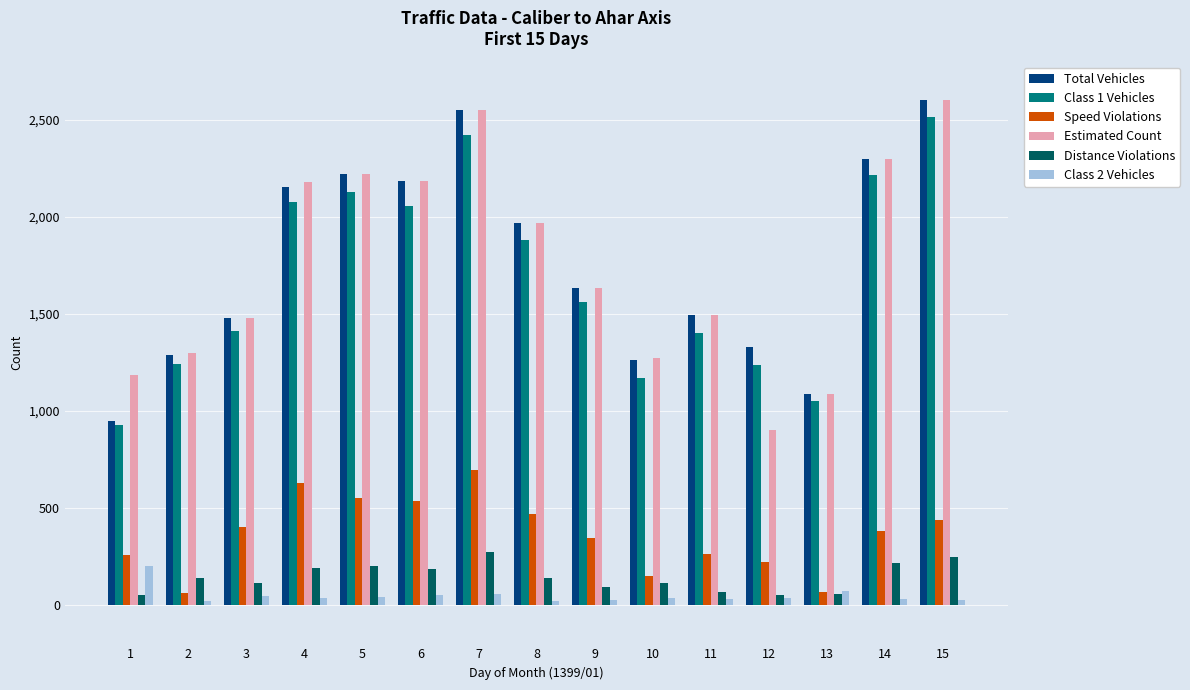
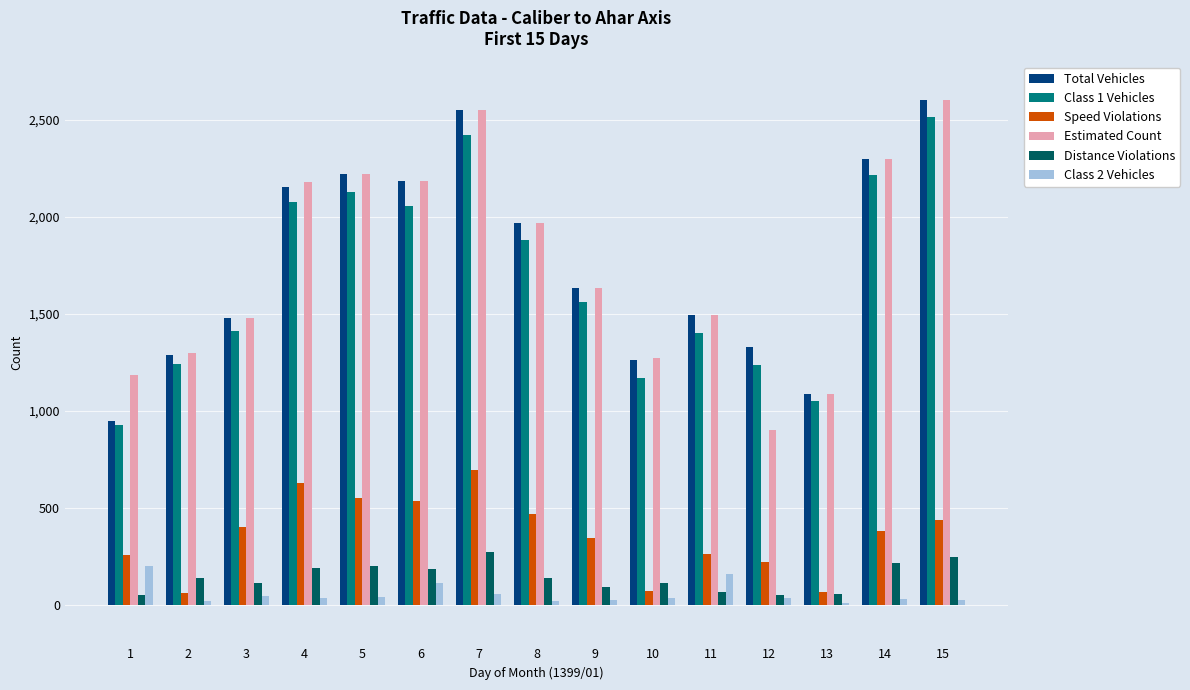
Class 2 Vehicles, 6: 50 -> 110
Speed Violations, 10: 150 -> 70
Class 2 Vehicles, 11: 30 -> 160
Class 2 Vehicles, 13: 70 -> 10
